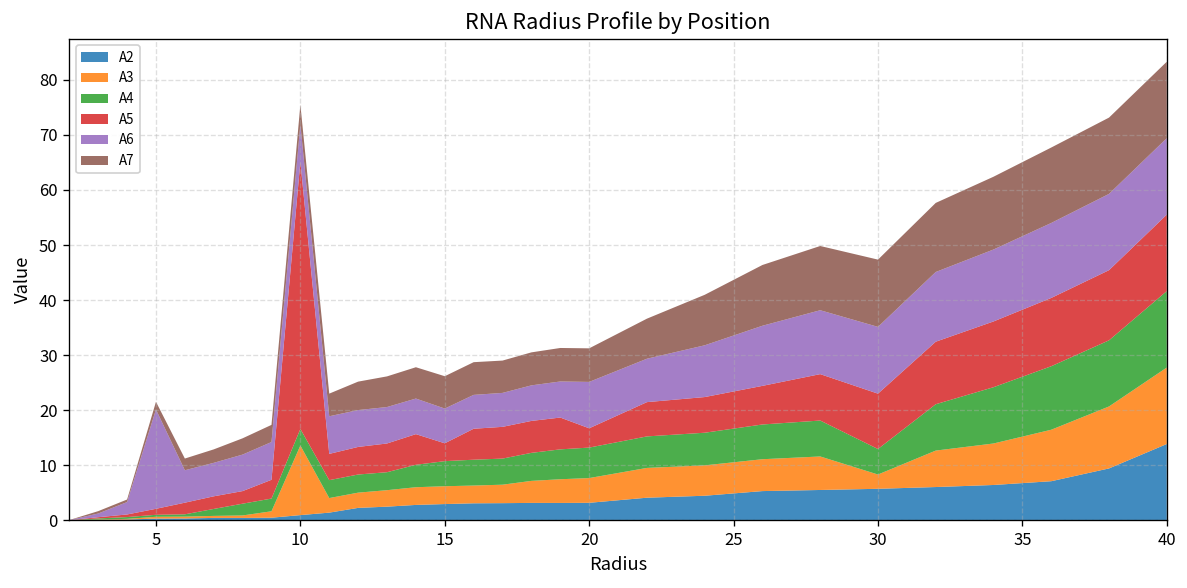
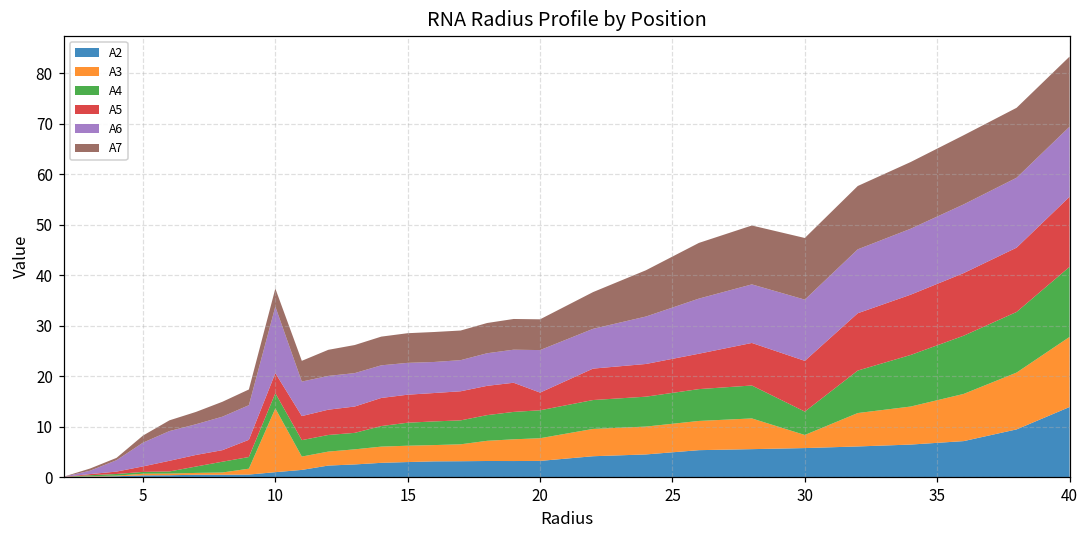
A6, 5: 18 -> 5
A5, 10: 48 -> 4
A6, 10: 7 -> 13
A5, 15: 3 -> 6
